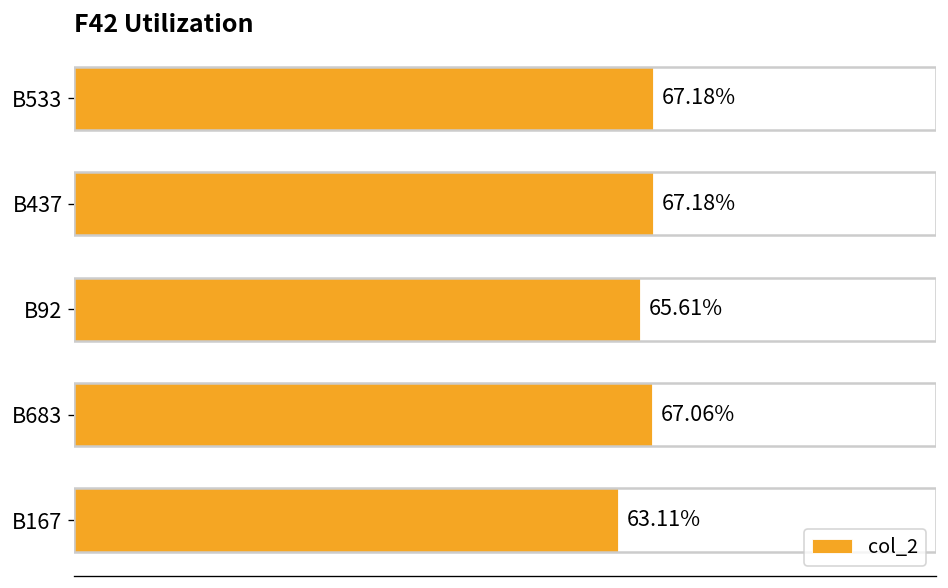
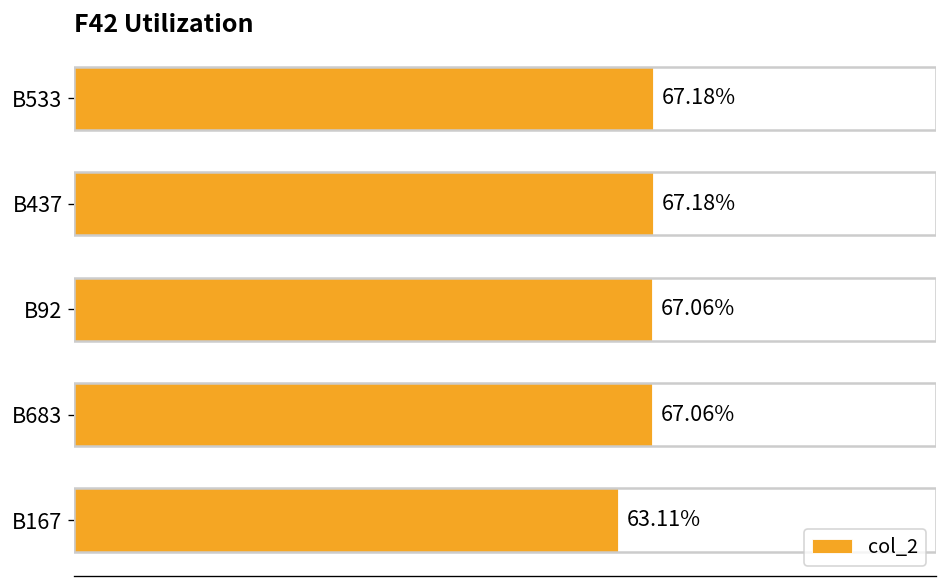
B92: 65.61% -> 67.06%
